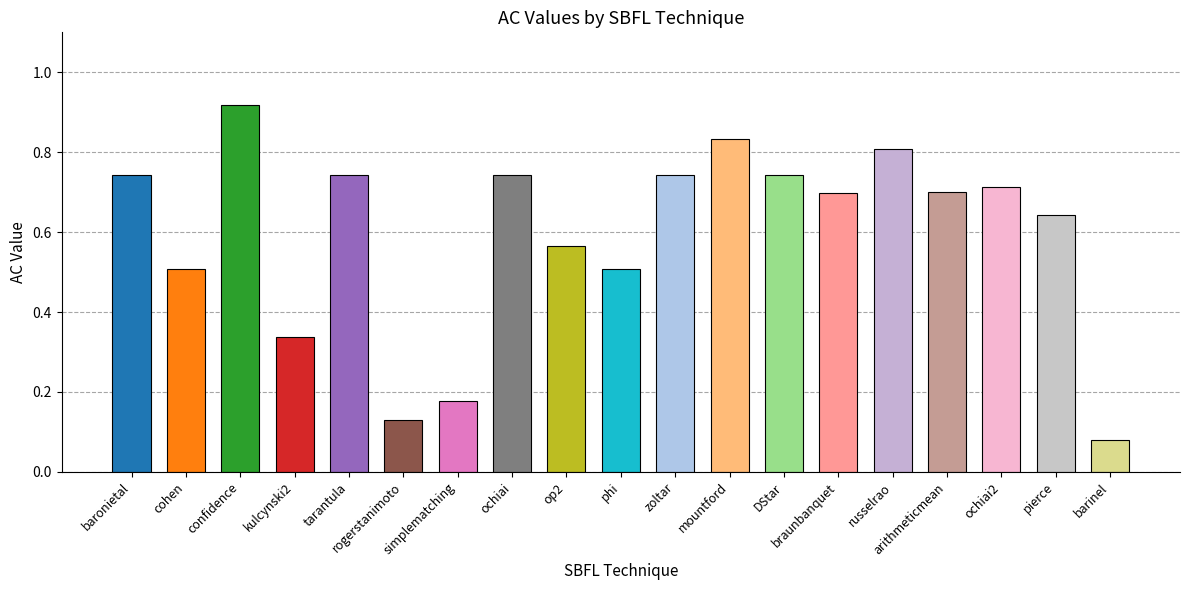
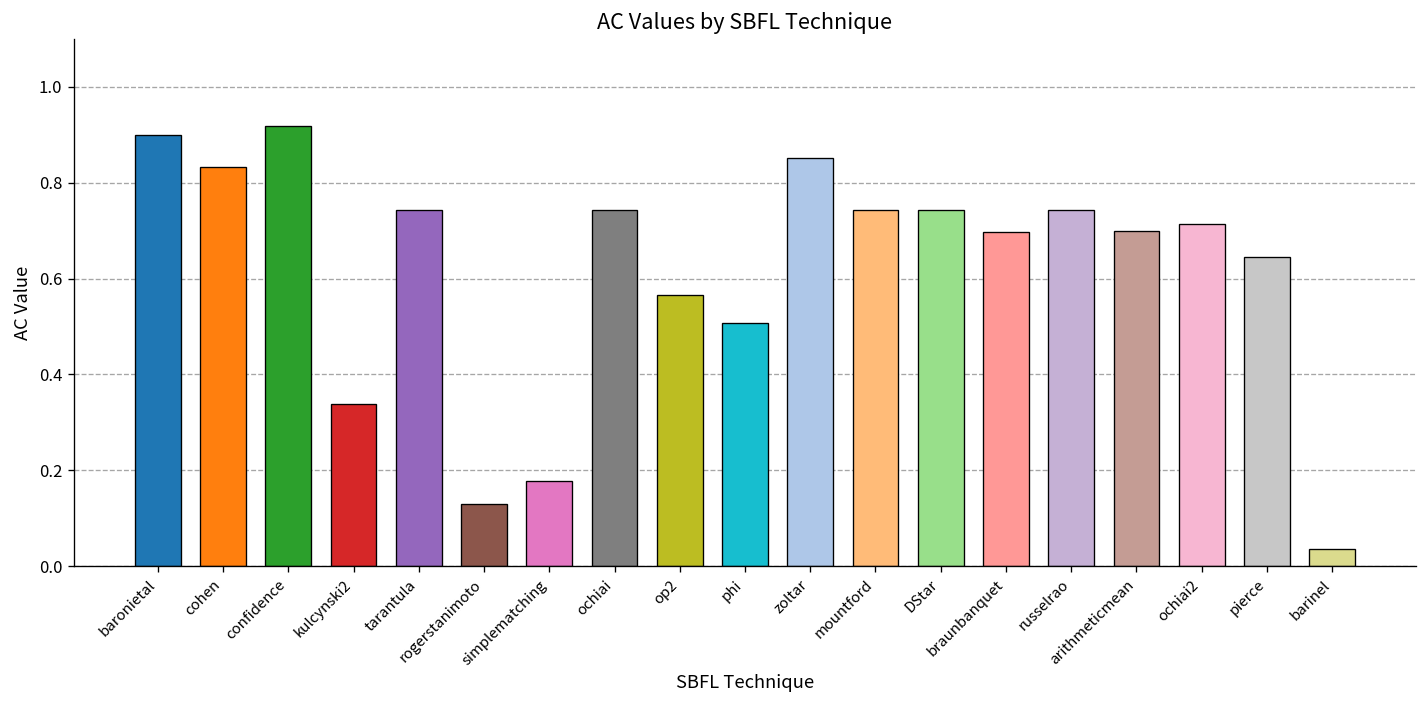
baronietal: 0.74 -> 0.90
cohen: 0.51 -> 0.83
zoltar: 0.74 -> 0.85
mountford: 0.83 -> 0.74
russelrao: 0.81 -> 0.74
barinel: 0.08 -> 0.04
